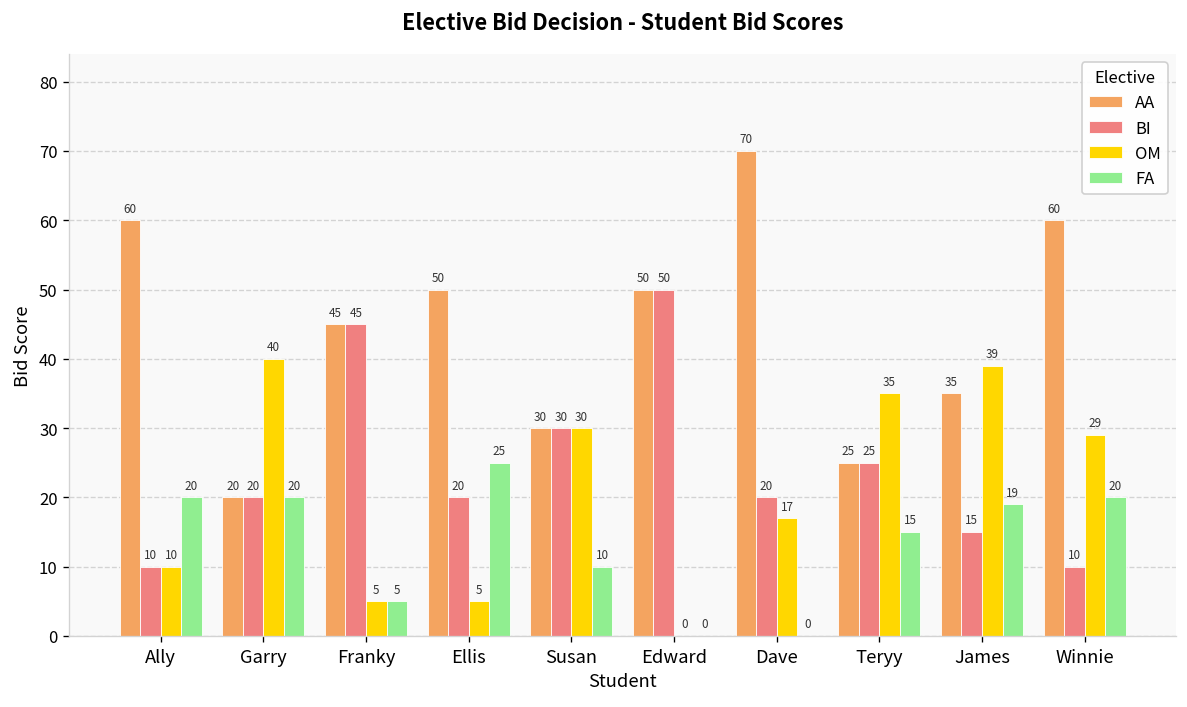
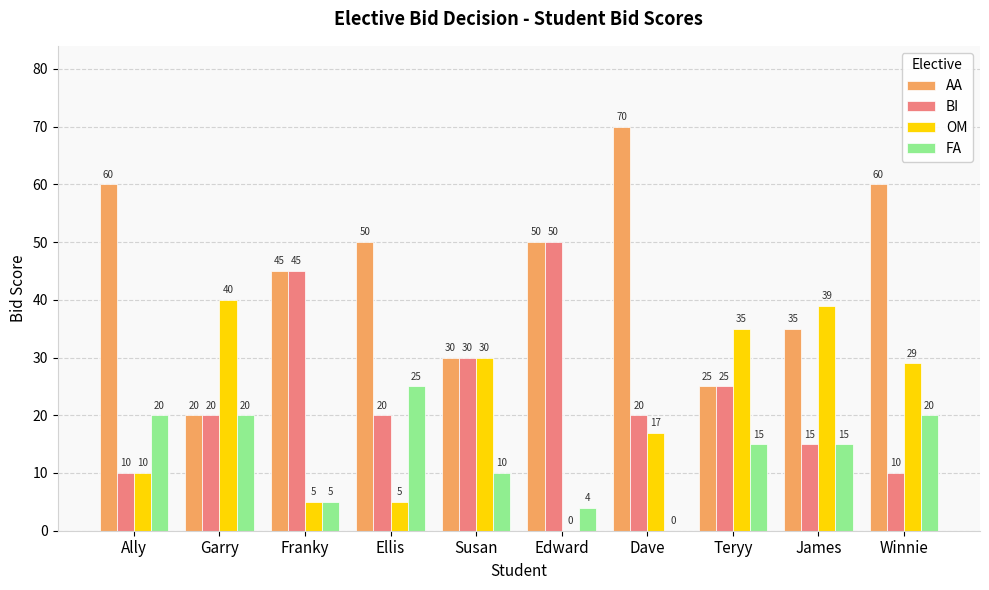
FA, Edward: 0 -> 4
FA, James: 19 -> 15
